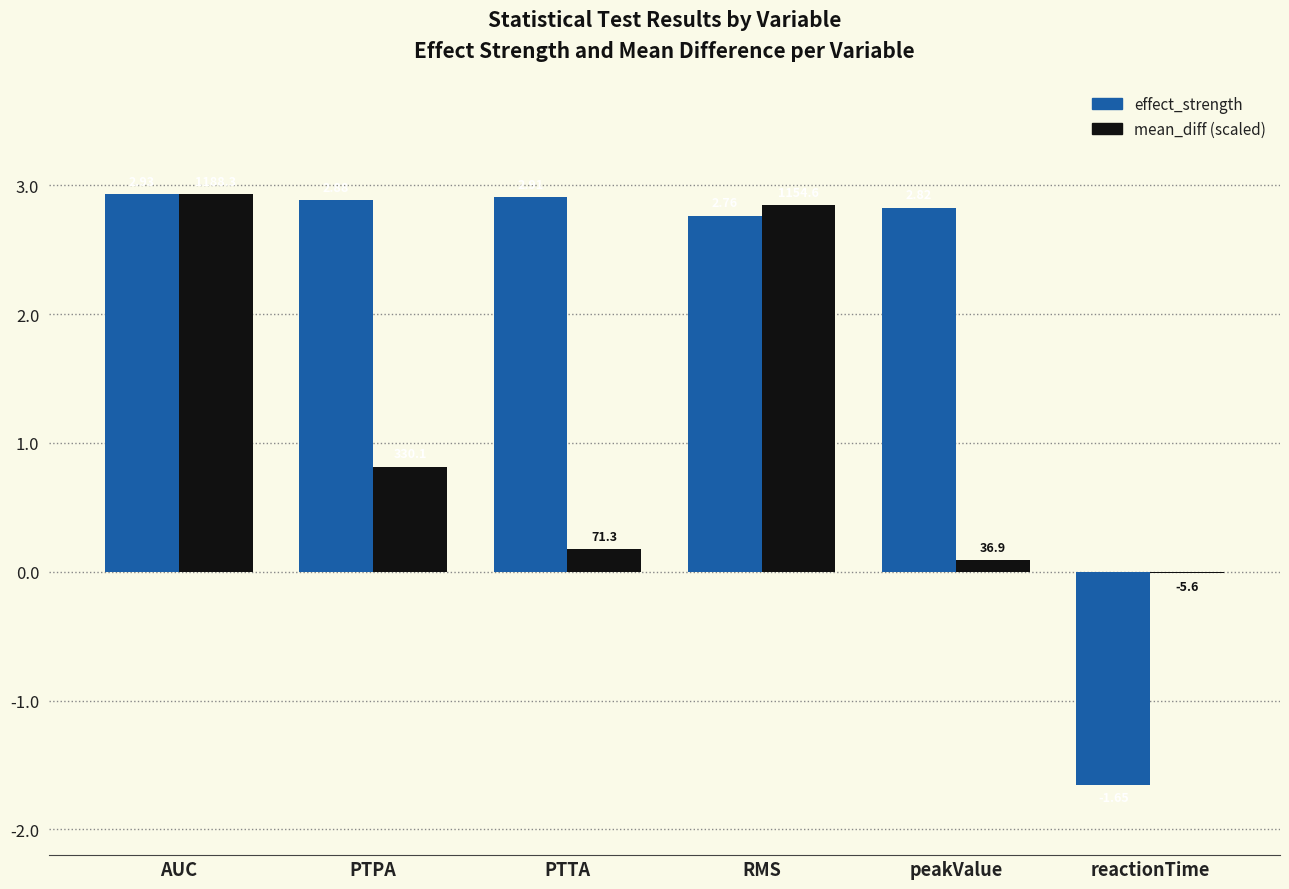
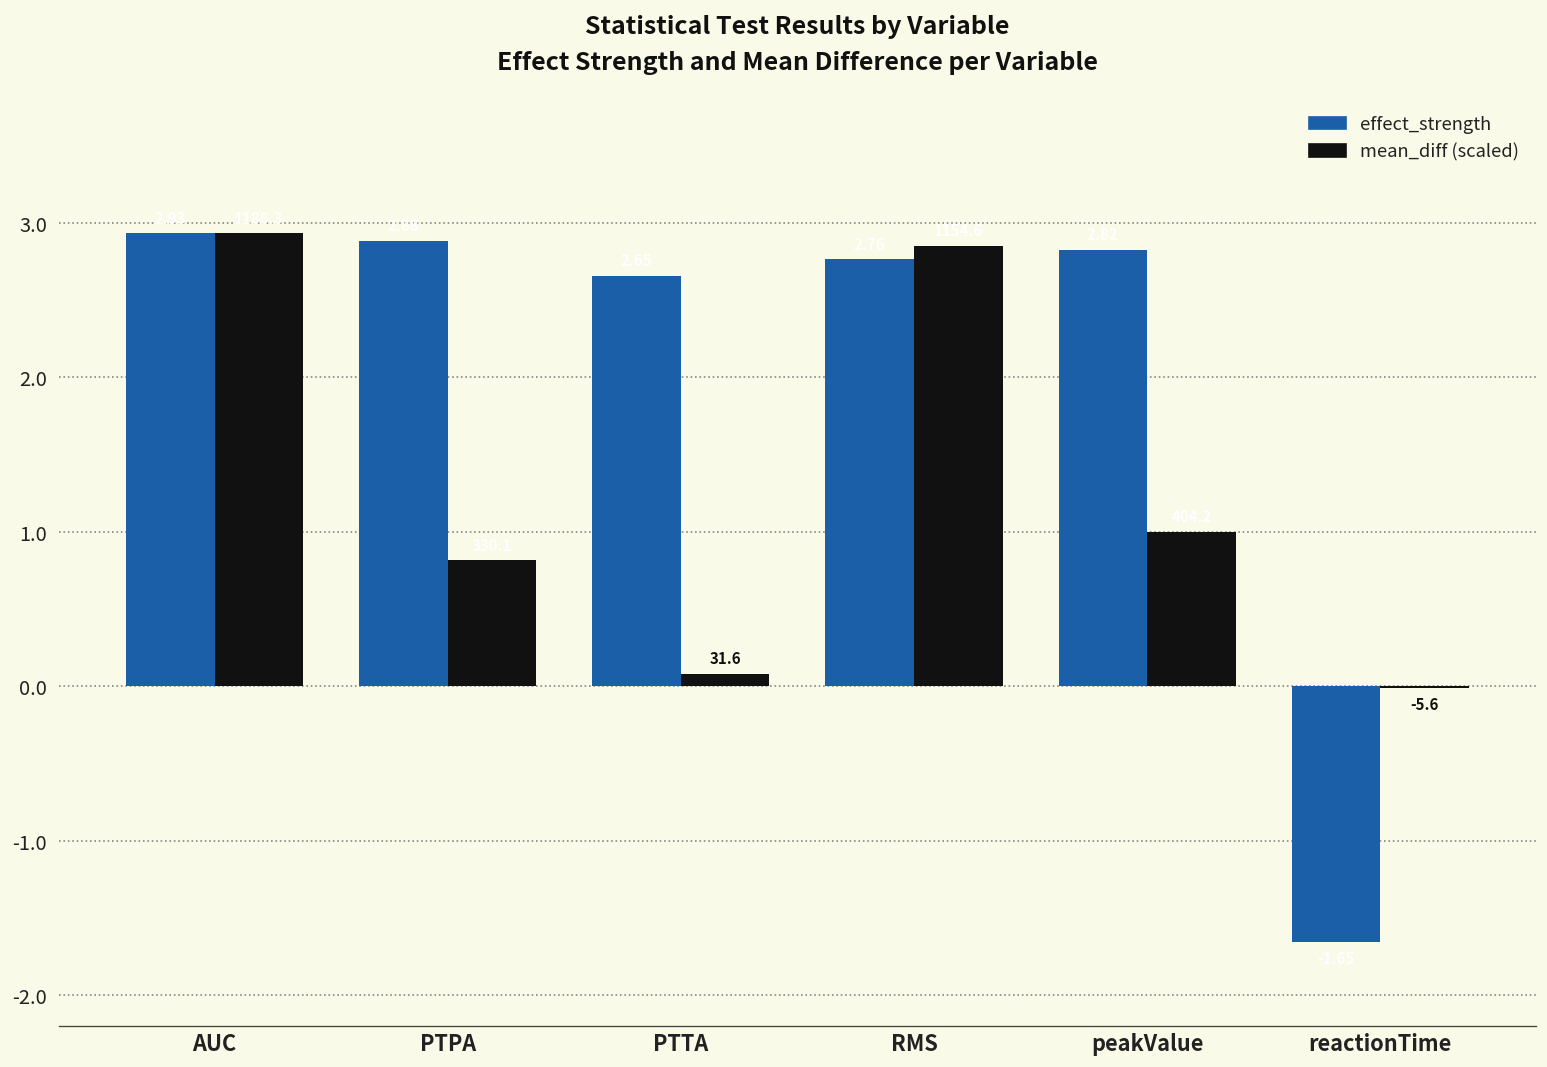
effect_strength, PTTA: 2.91 -> 2.65
mean_diff (scaled), PTTA: 71.3 -> 31.6
mean_diff (scaled), peakValue: 0.09 -> 1.00
